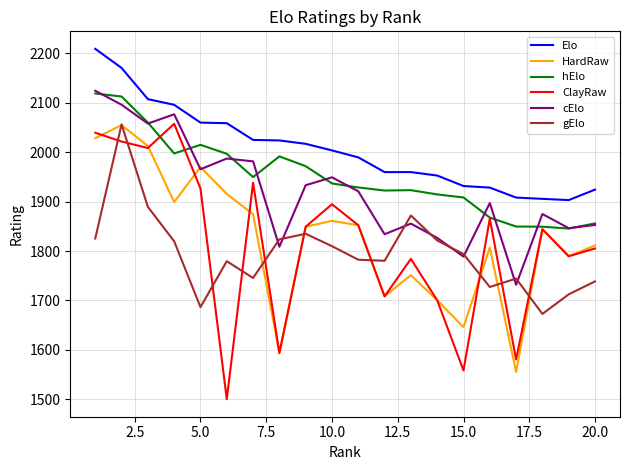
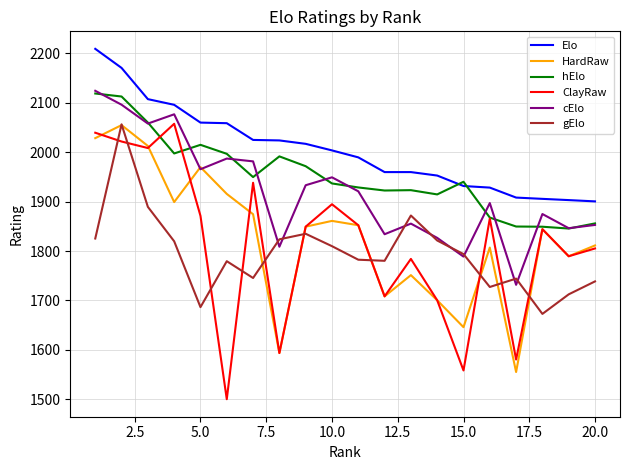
ClayRaw, 5.0: 1930 -> 1870
hElo, 15.0: 1910 -> 1940
Elo, 20.0: 1920 -> 1900
